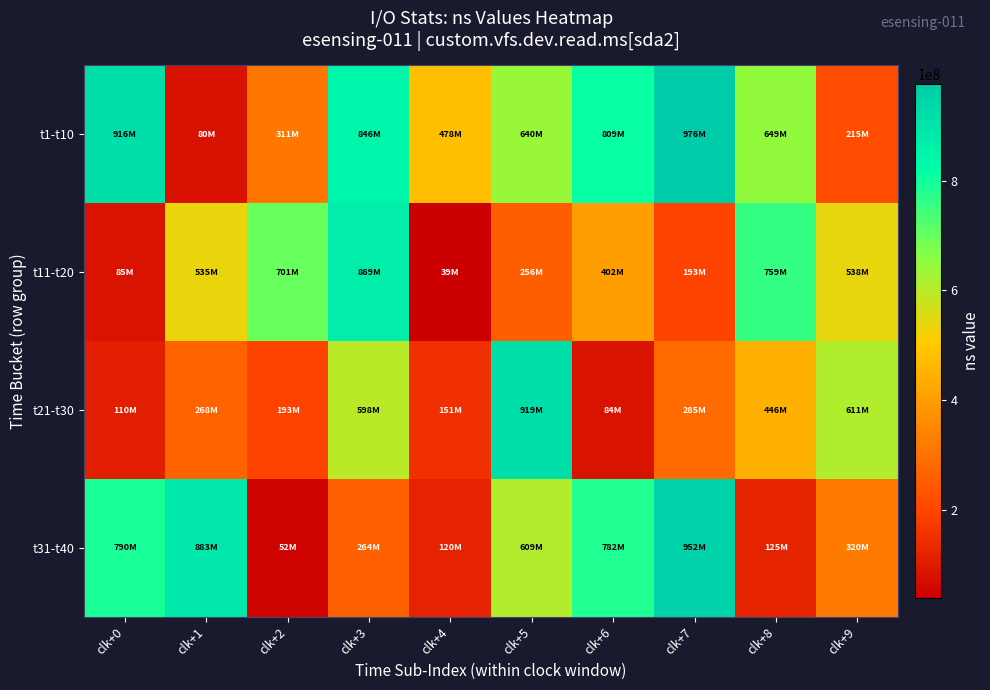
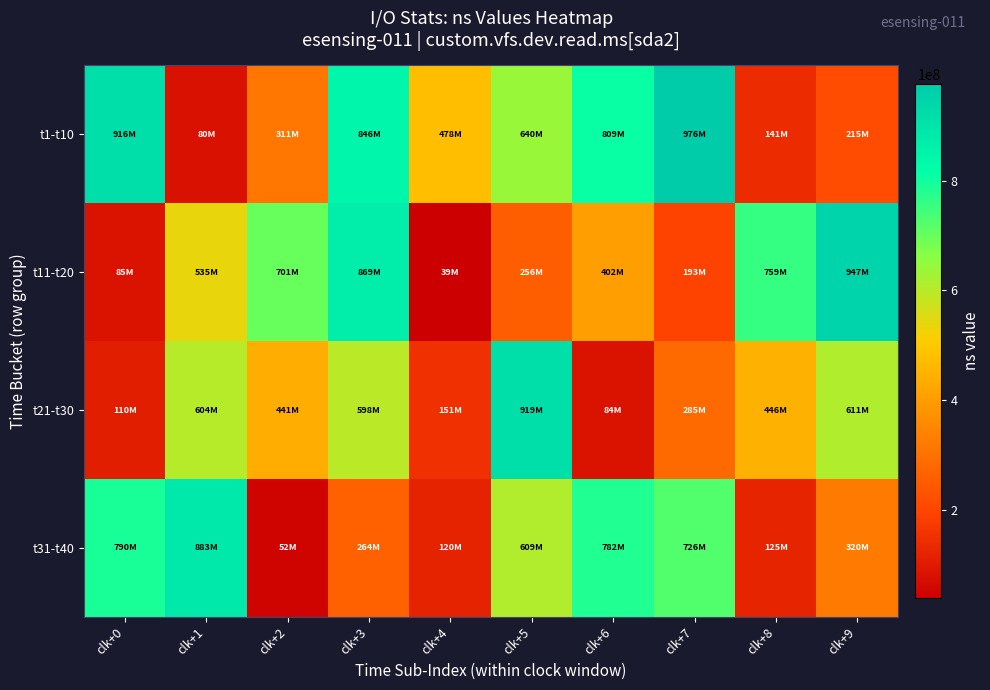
t1-t10, clk+8: 649M -> 141M
t11-t20, clk+9: 538M -> 947M
t21-t30, clk+1: 268M -> 604M
t21-t30, clk+2: 193M -> 441M
t31-t40, clk+7: 952M -> 726M
